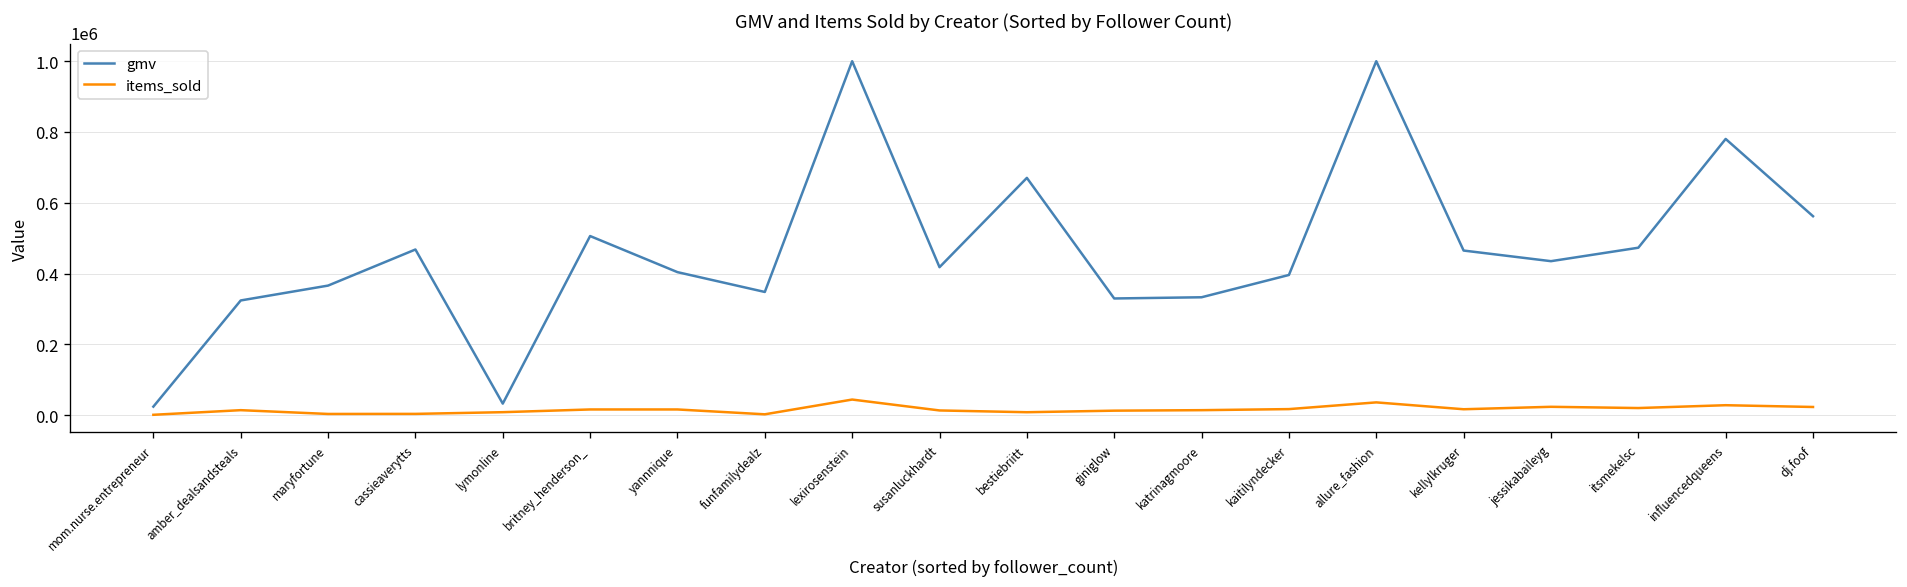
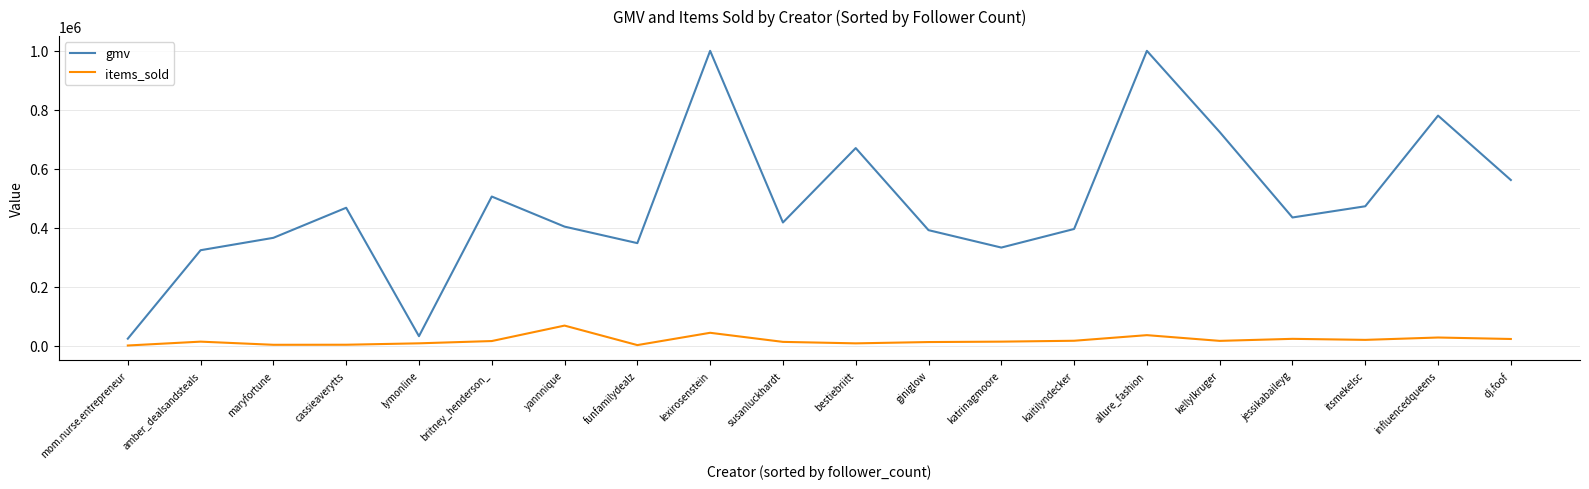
items_sold, yannnique: 20000 -> 70000
gmv, giniglow: 330000 -> 390000
gmv, kellylkruger: 470000 -> 720000
